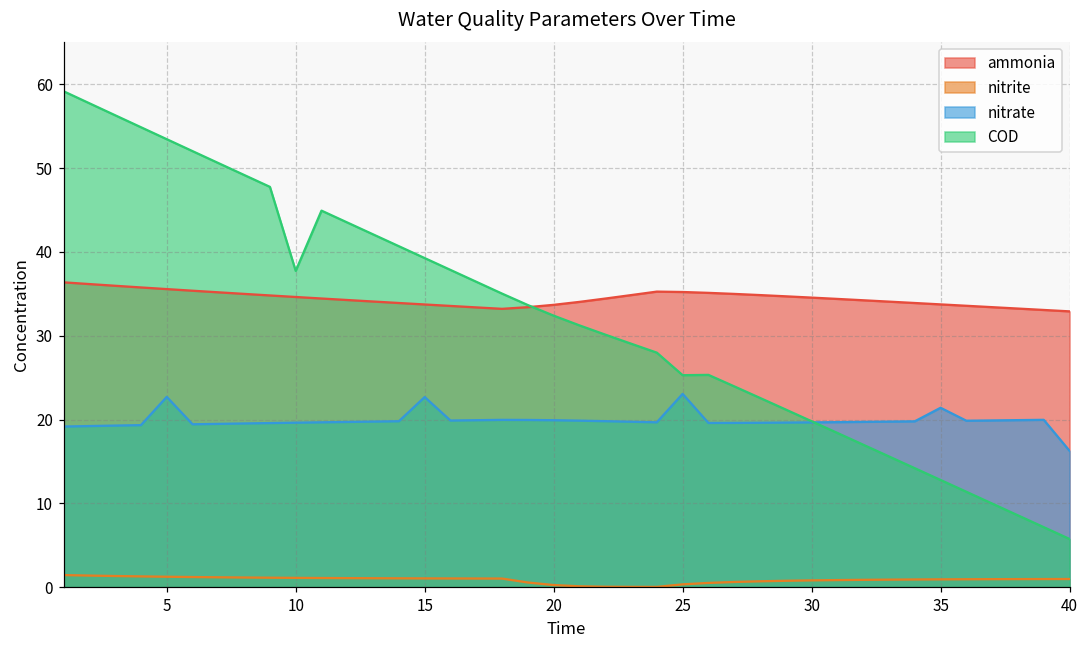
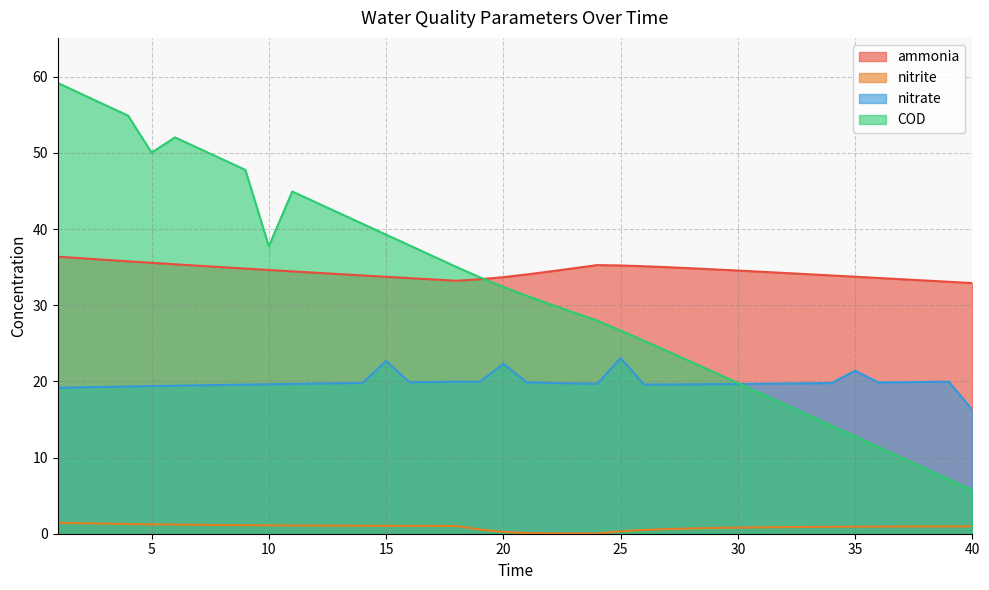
nitrate, 5: 23 -> 19
COD, 5: 53 -> 50
nitrate, 20: 20 -> 22
COD, 25: 25 -> 27
